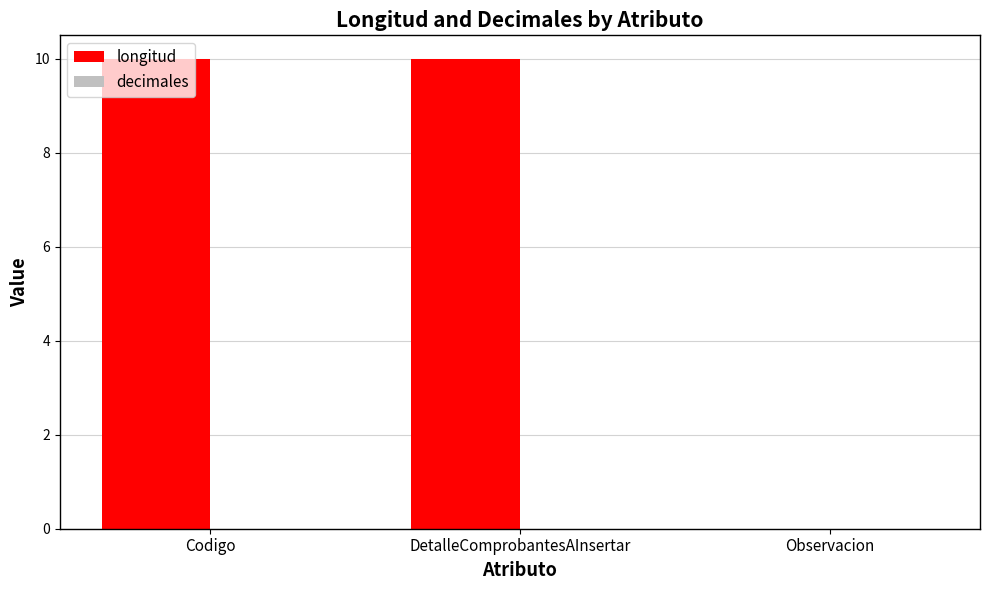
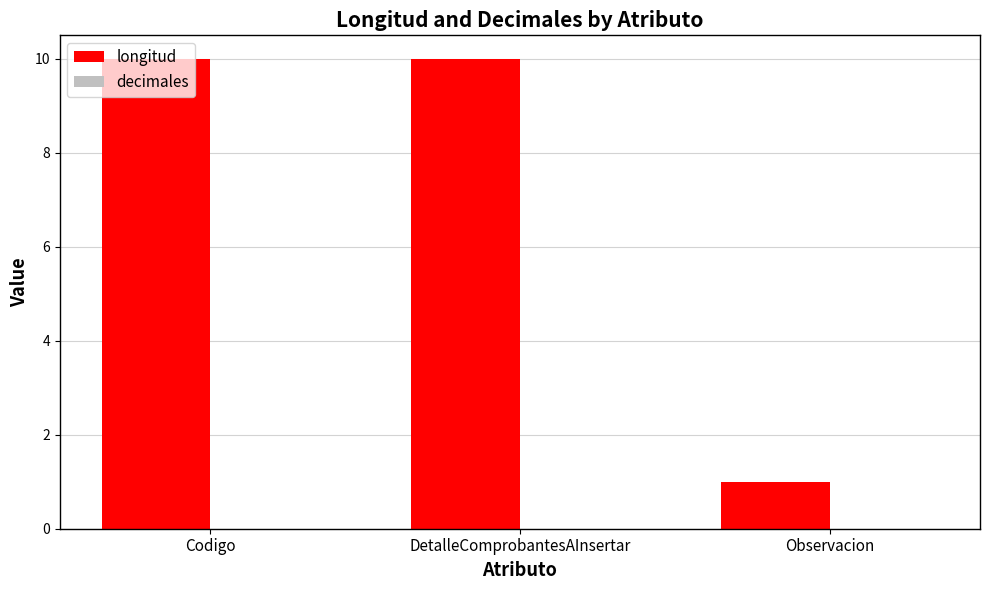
longitud, Observacion: 0 -> 1
